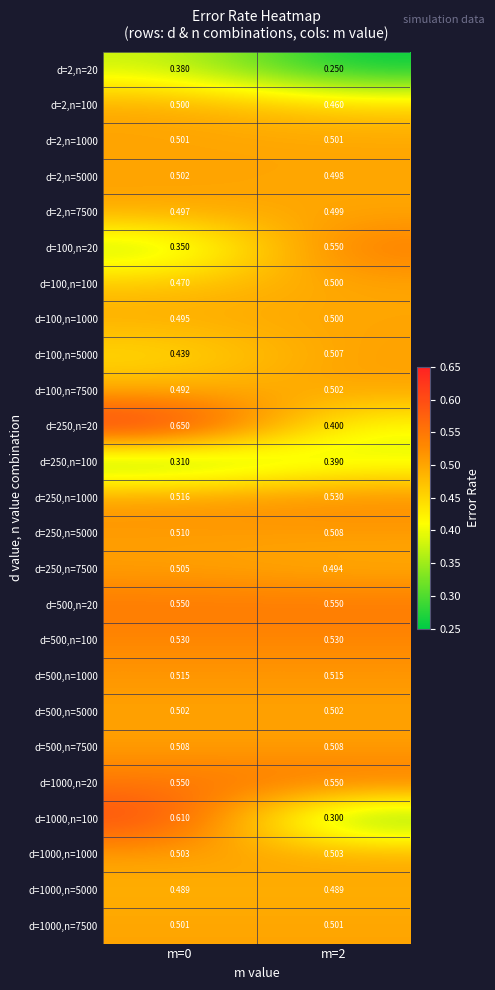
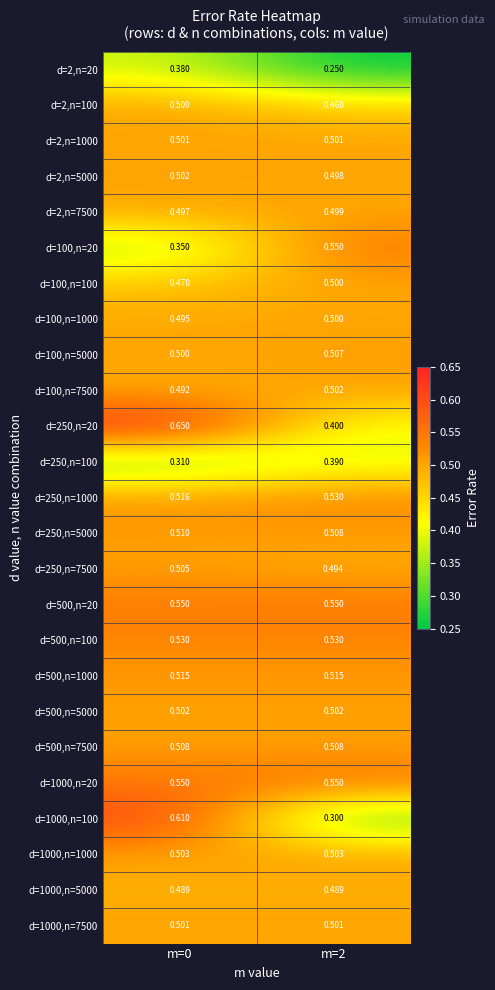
d=100,n=5000, m=0: 0.439 -> 0.500
